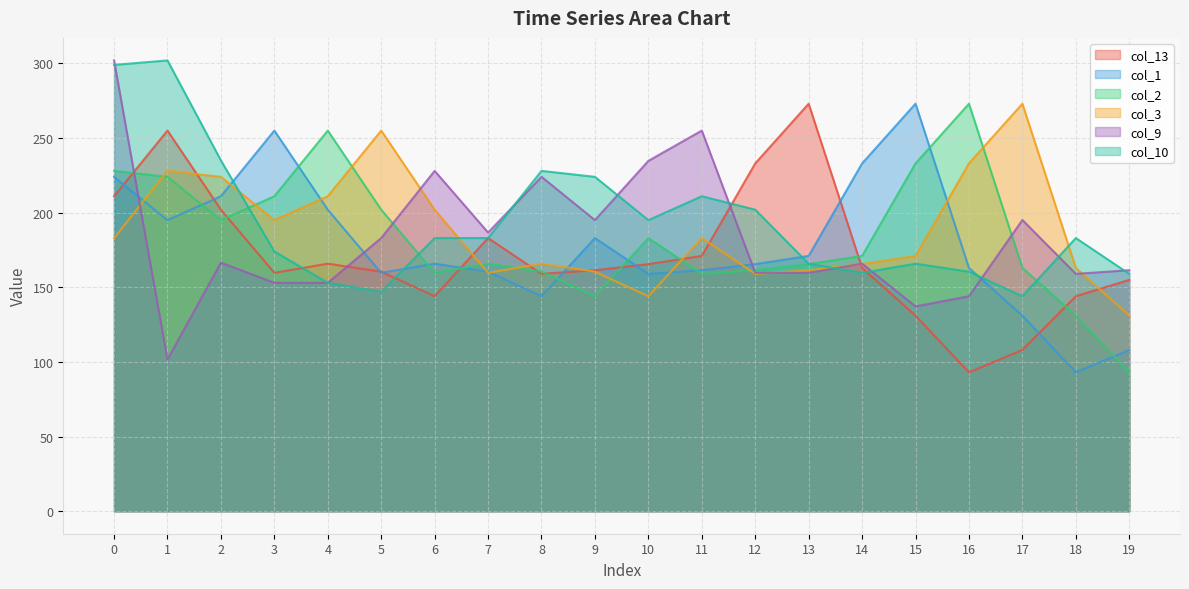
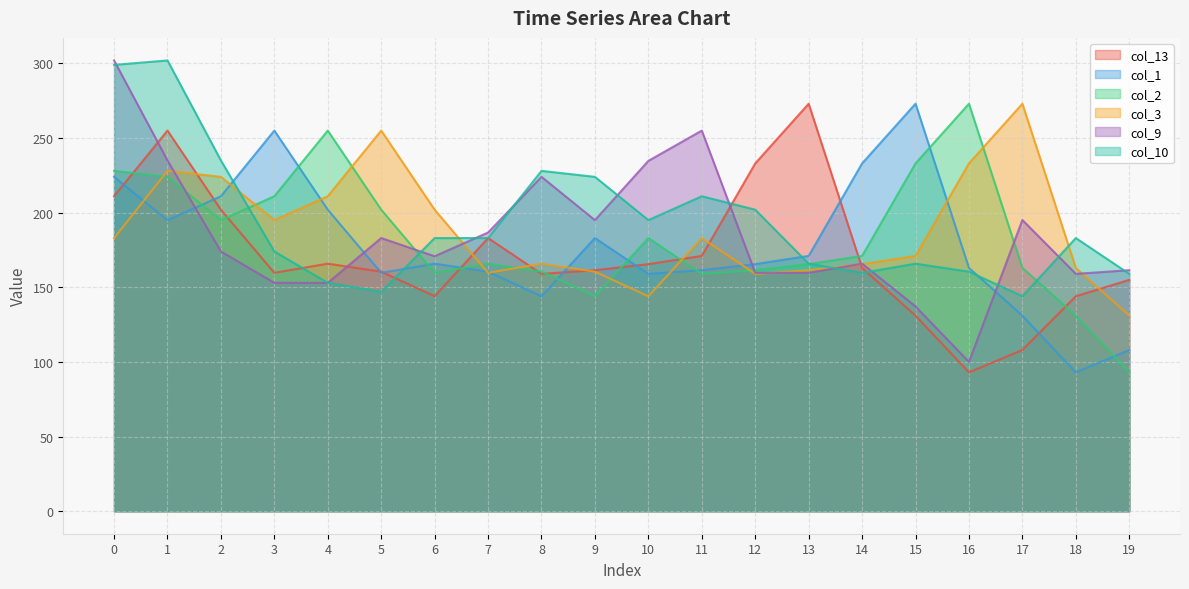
col_9, 1: 102 -> 235
col_9, 2: 167 -> 174
col_9, 6: 228 -> 171
col_9, 16: 144 -> 100
